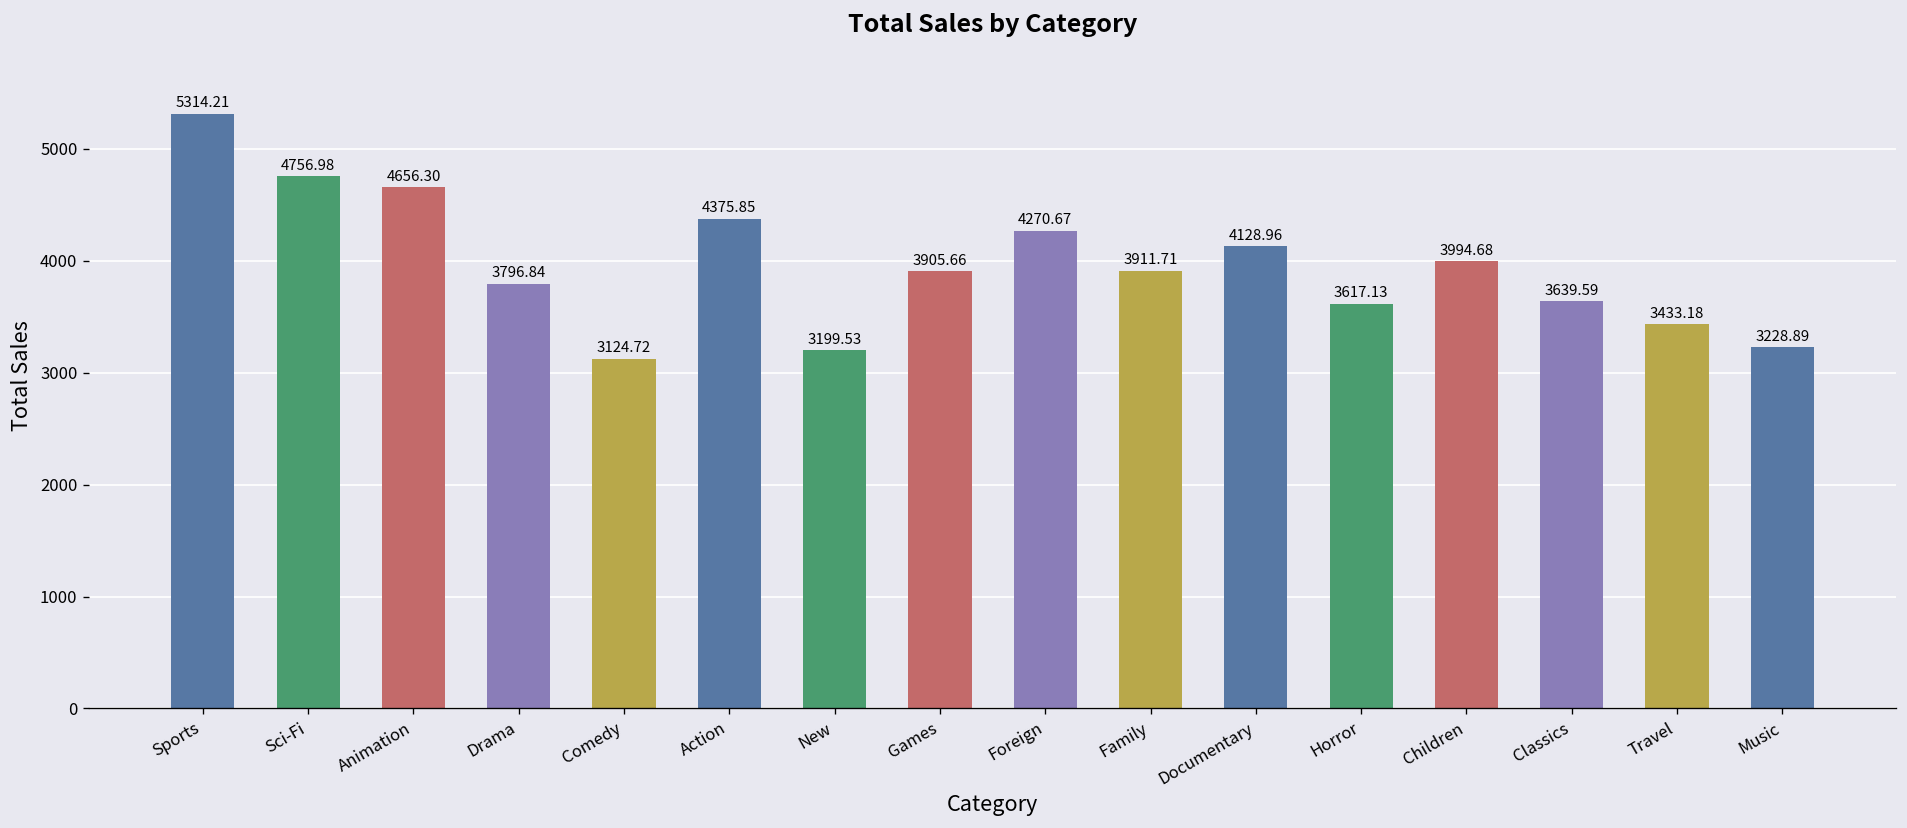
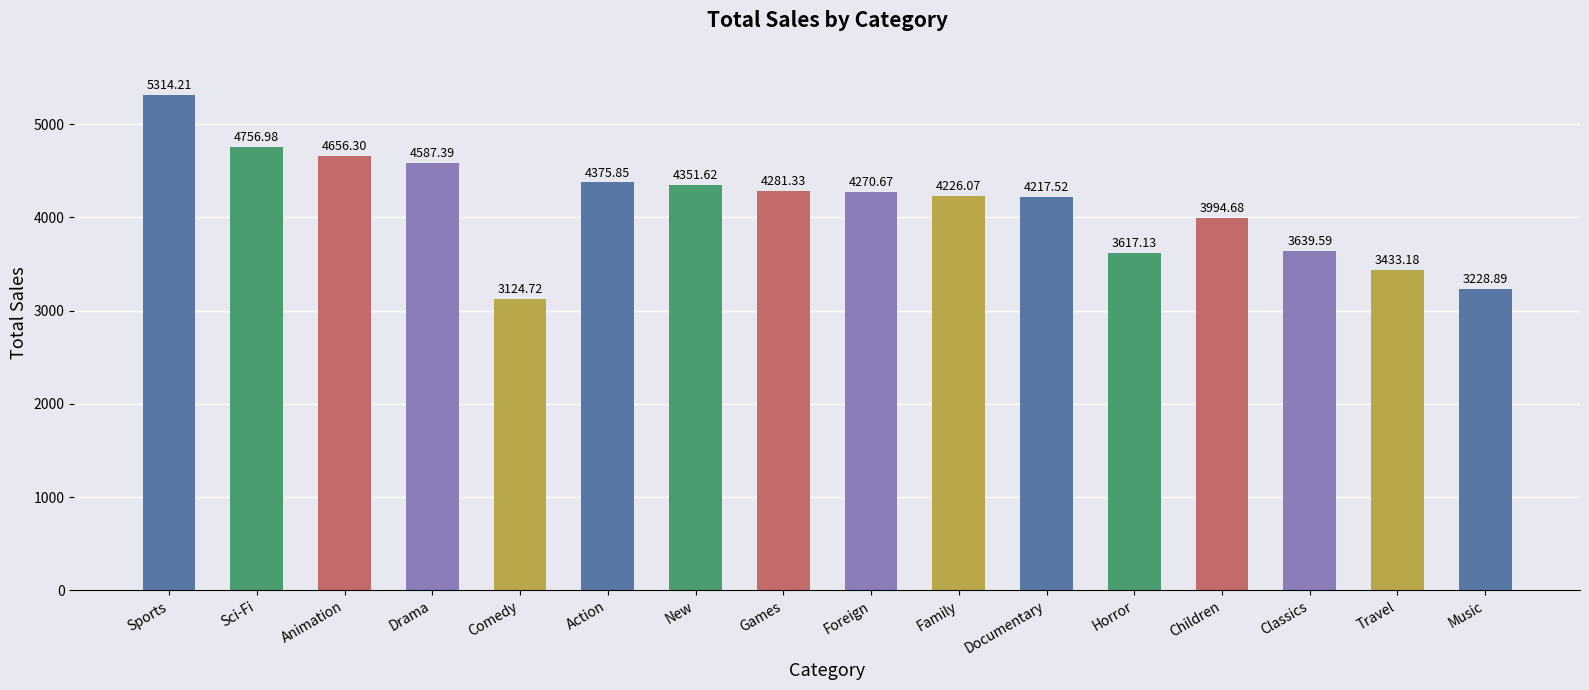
Drama: 3796.84 -> 4587.39
New: 3199.53 -> 4351.62
Games: 3905.66 -> 4281.33
Family: 3911.71 -> 4226.07
Documentary: 4128.96 -> 4217.52
